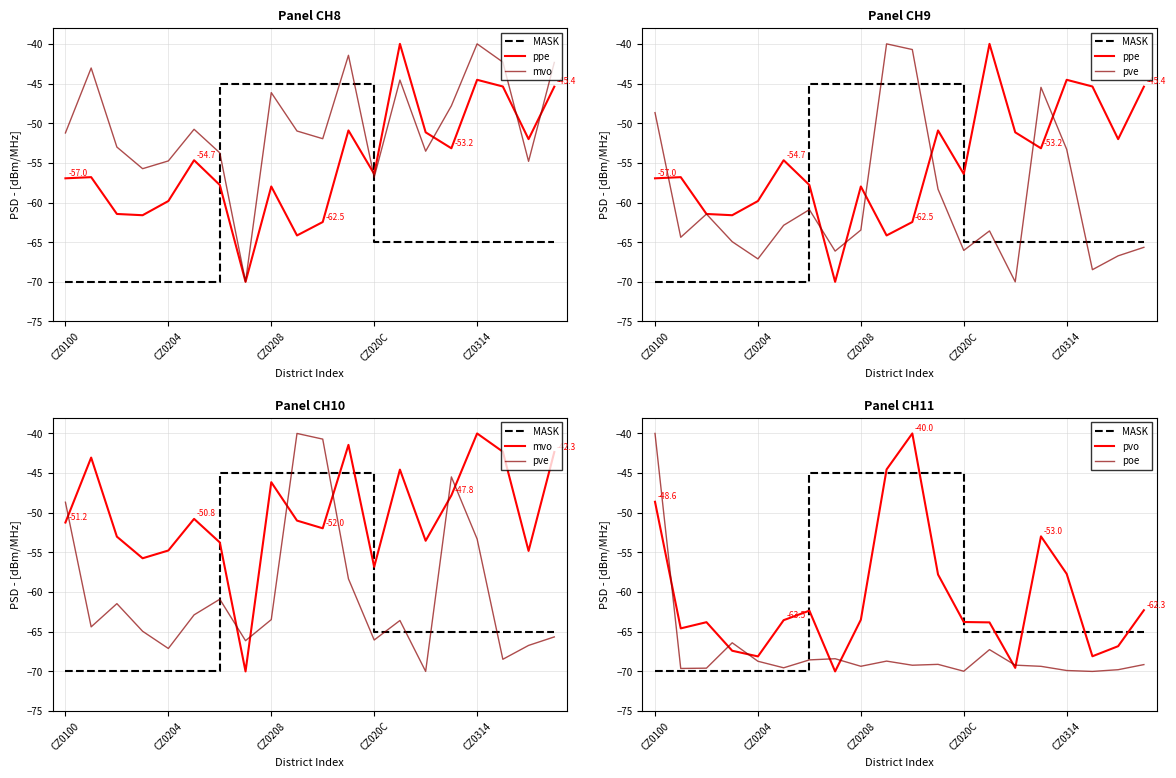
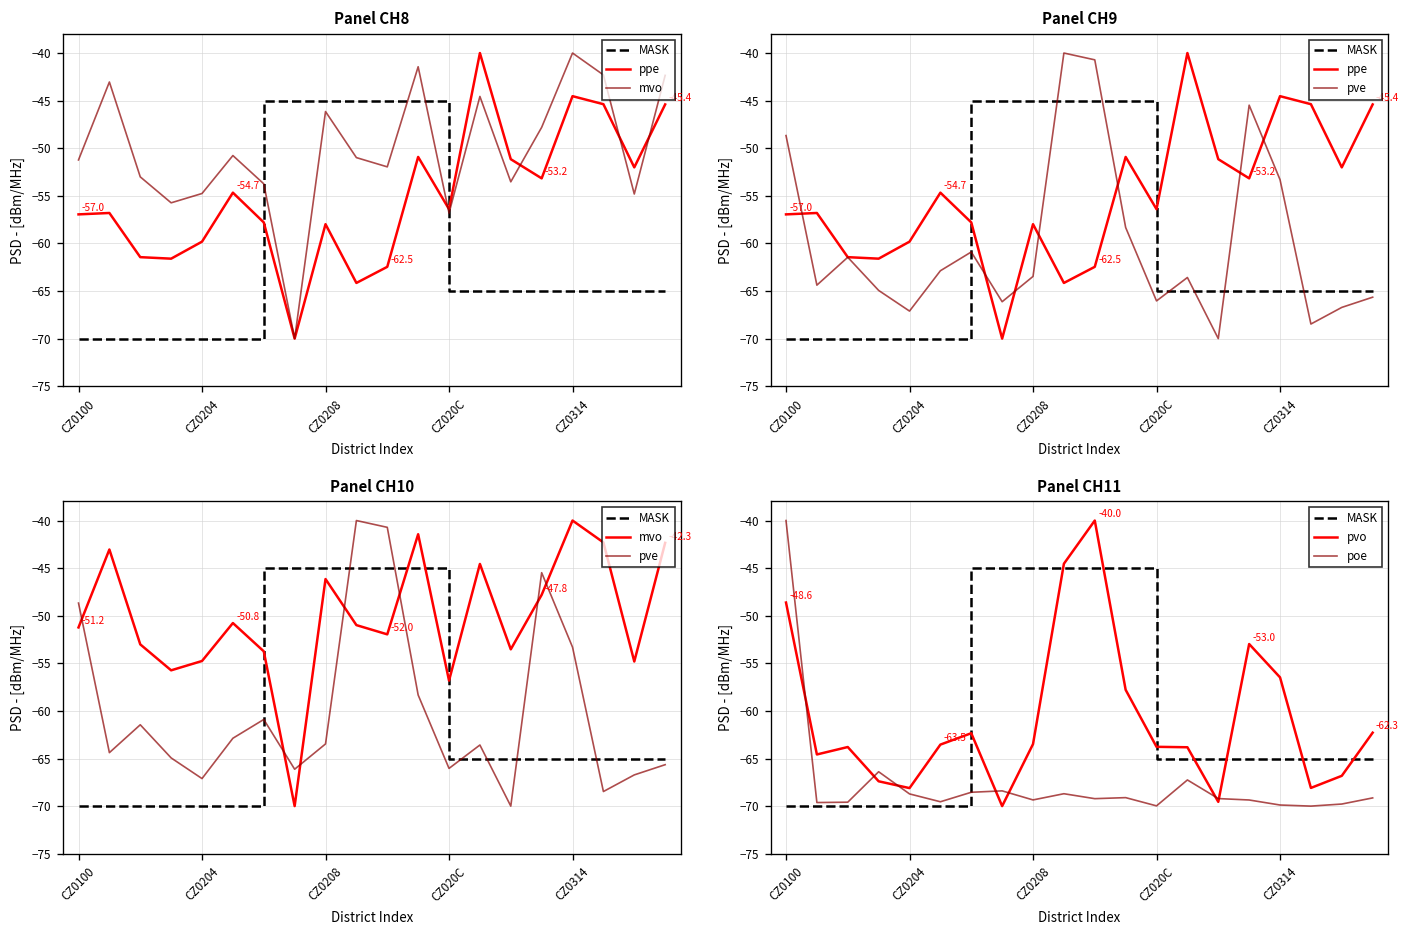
Panel CH11, pvo, CZ0314: -58 -> -56
